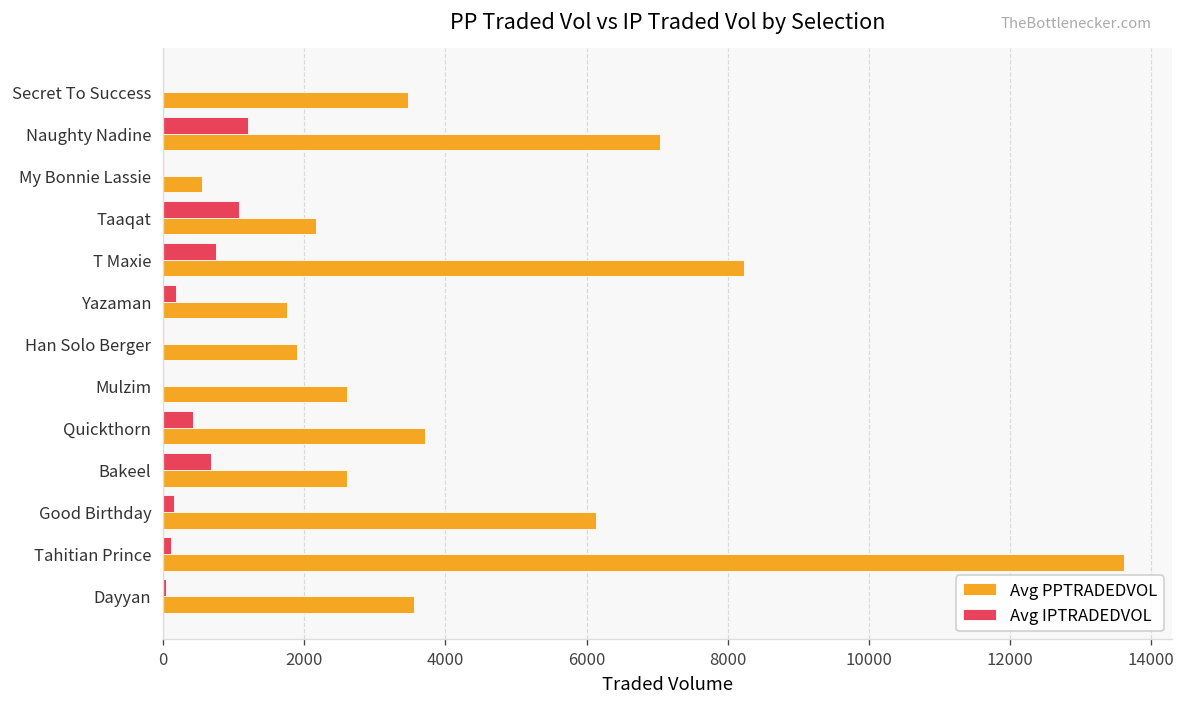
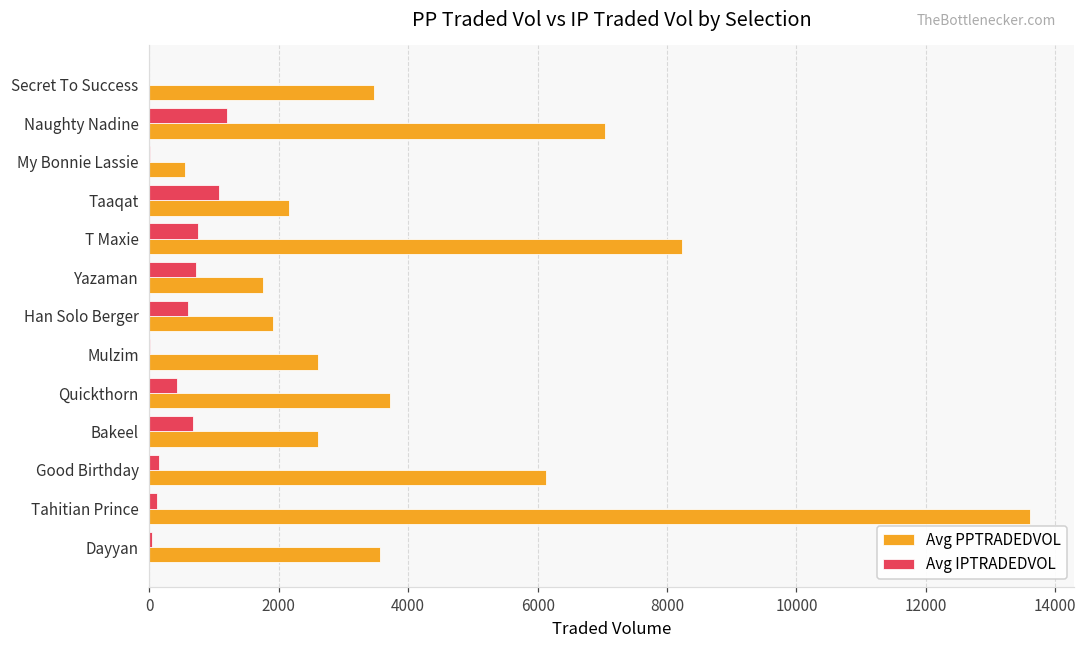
Avg IPTRADEDVOL, Yazaman: 200 -> 700
Avg IPTRADEDVOL, Han Solo Berger: 0 -> 600
